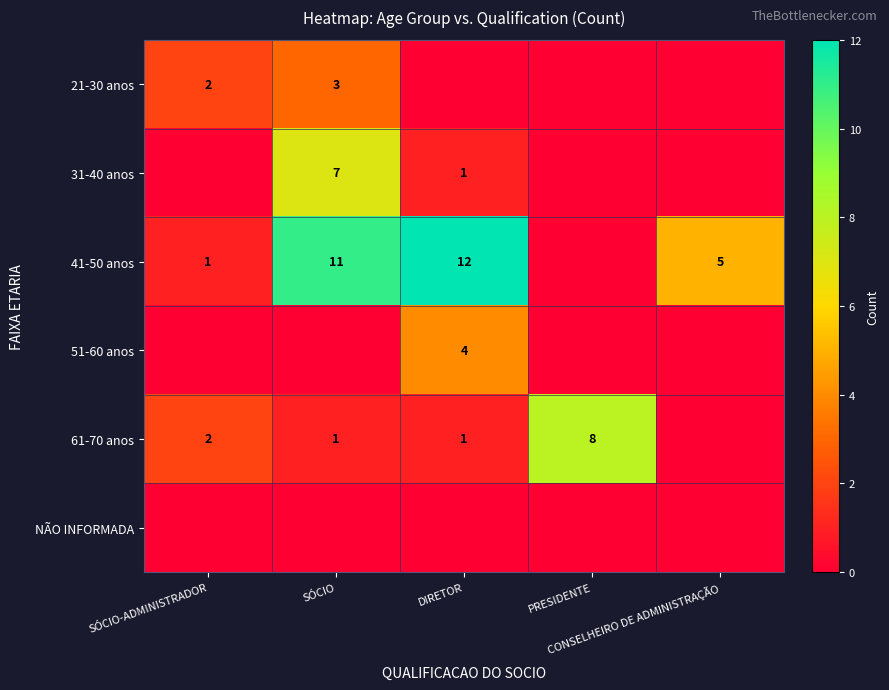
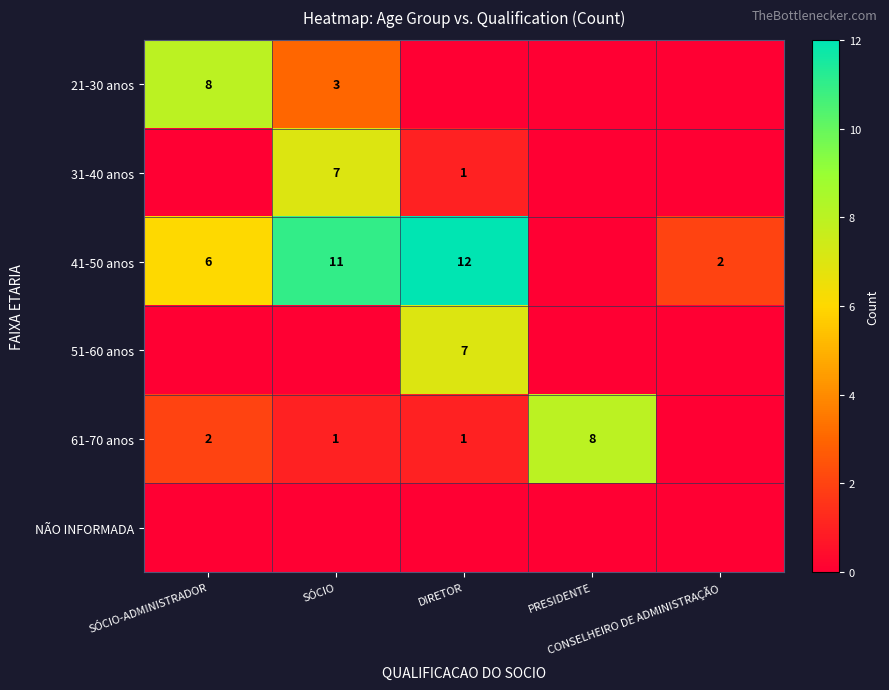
21-30 anos, SÓCIO-ADMINISTRADOR: 2 -> 8
41-50 anos, SÓCIO-ADMINISTRADOR: 1 -> 6
41-50 anos, CONSELHEIRO DE ADMINISTRAÇÃO: 5 -> 2
51-60 anos, DIRETOR: 4 -> 7
